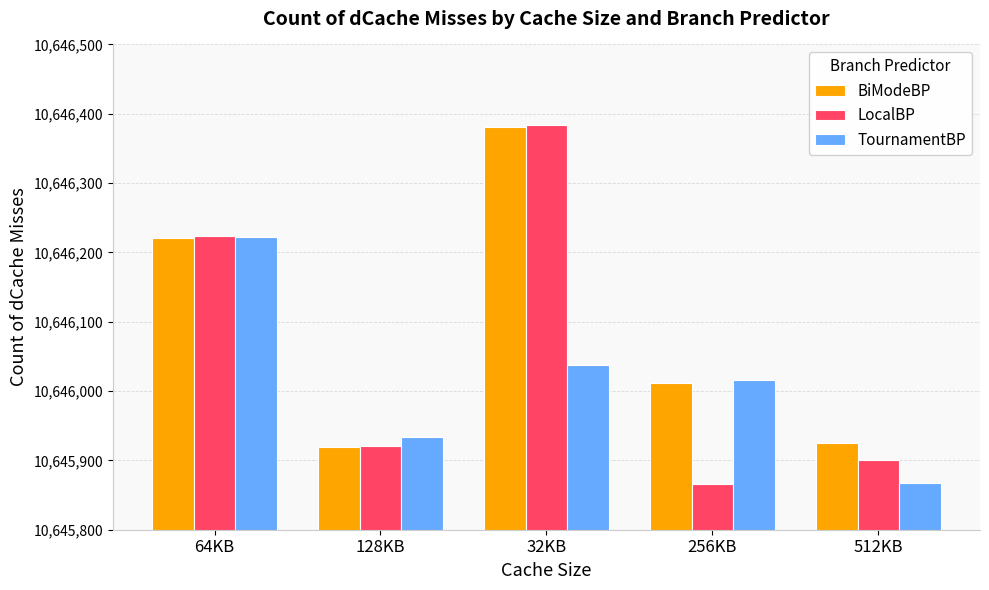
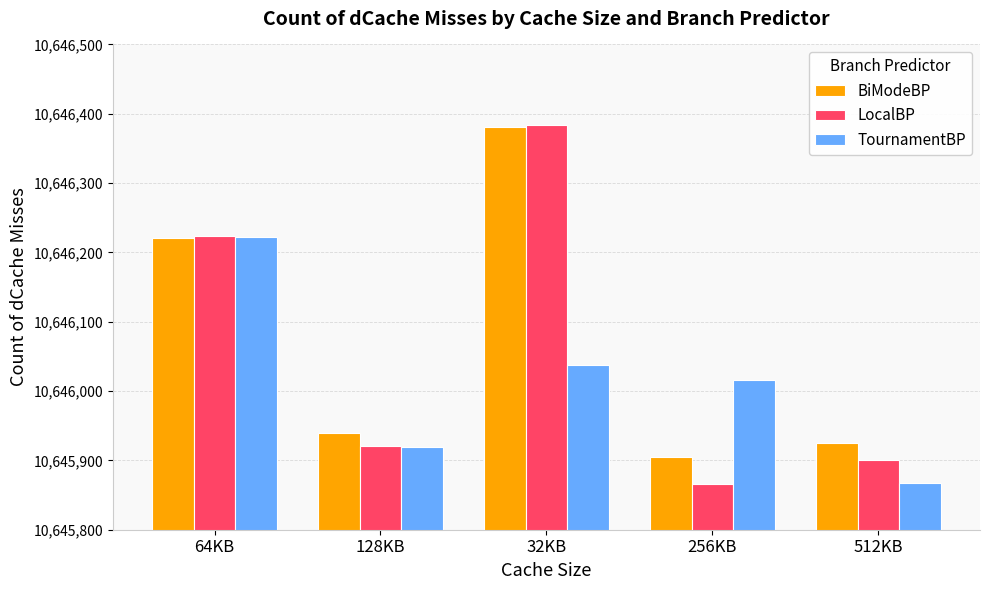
BiModeBP, 128KB: 10,645,920 -> 10,645,940
TournamentBP, 128KB: 10,645,930 -> 10,645,920
BiModeBP, 256KB: 10,646,010 -> 10,645,910
